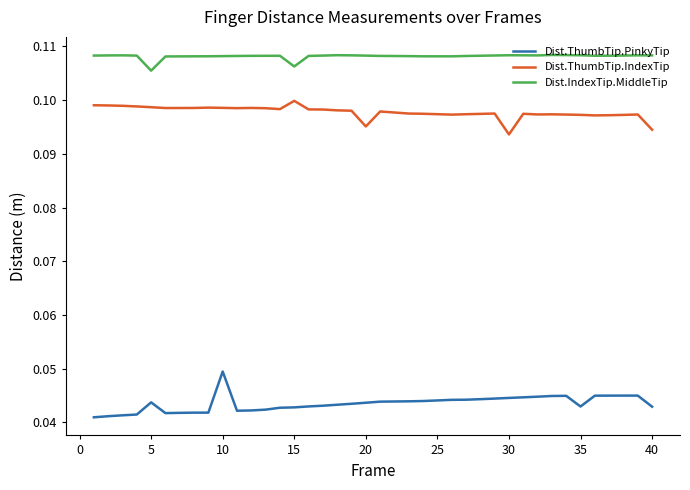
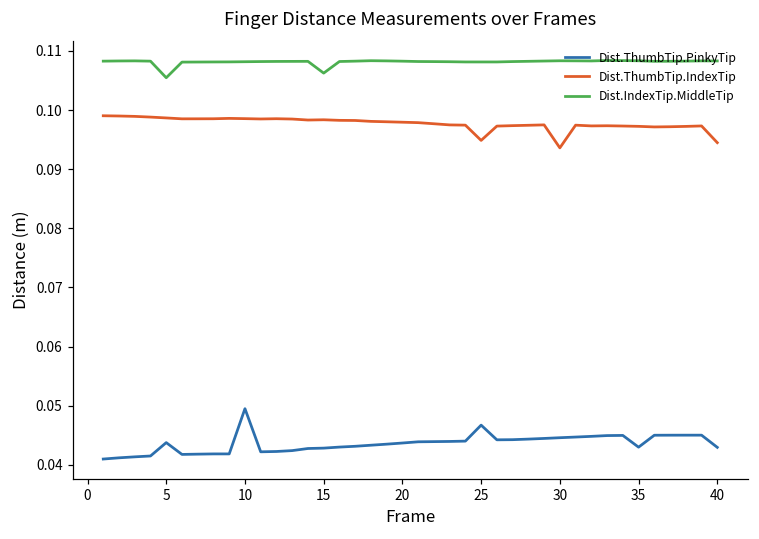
Dist.ThumbTip.IndexTip, 15: 0.100 -> 0.098
Dist.ThumbTip.IndexTip, 20: 0.095 -> 0.098
Dist.ThumbTip.PinkyTip, 25: 0.044 -> 0.047
Dist.ThumbTip.IndexTip, 25: 0.097 -> 0.095
